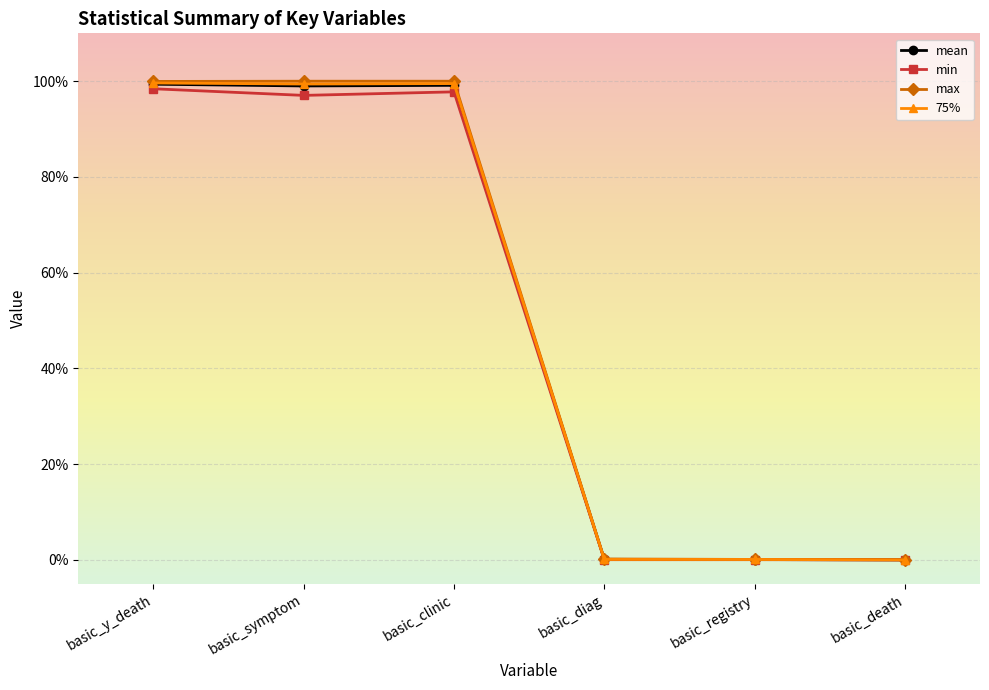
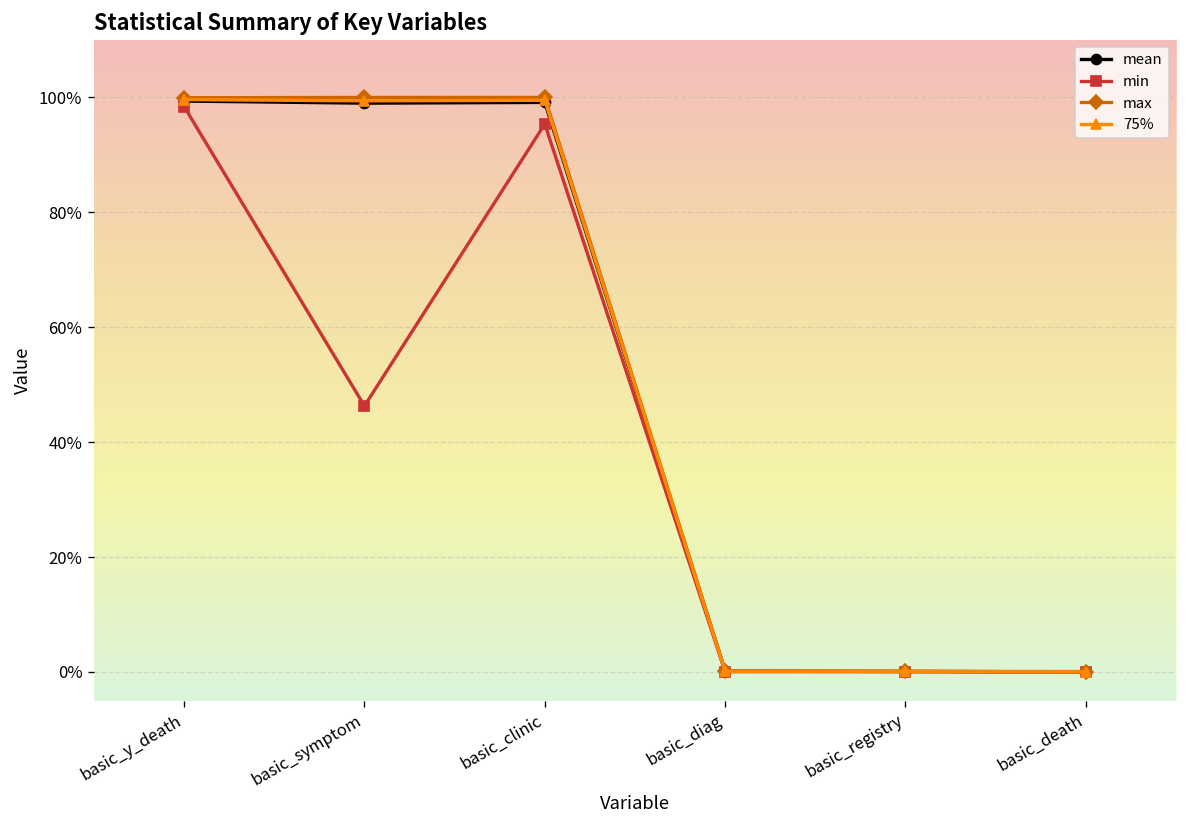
min, basic_symptom: 97% -> 46%
min, basic_clinic: 98% -> 95%
